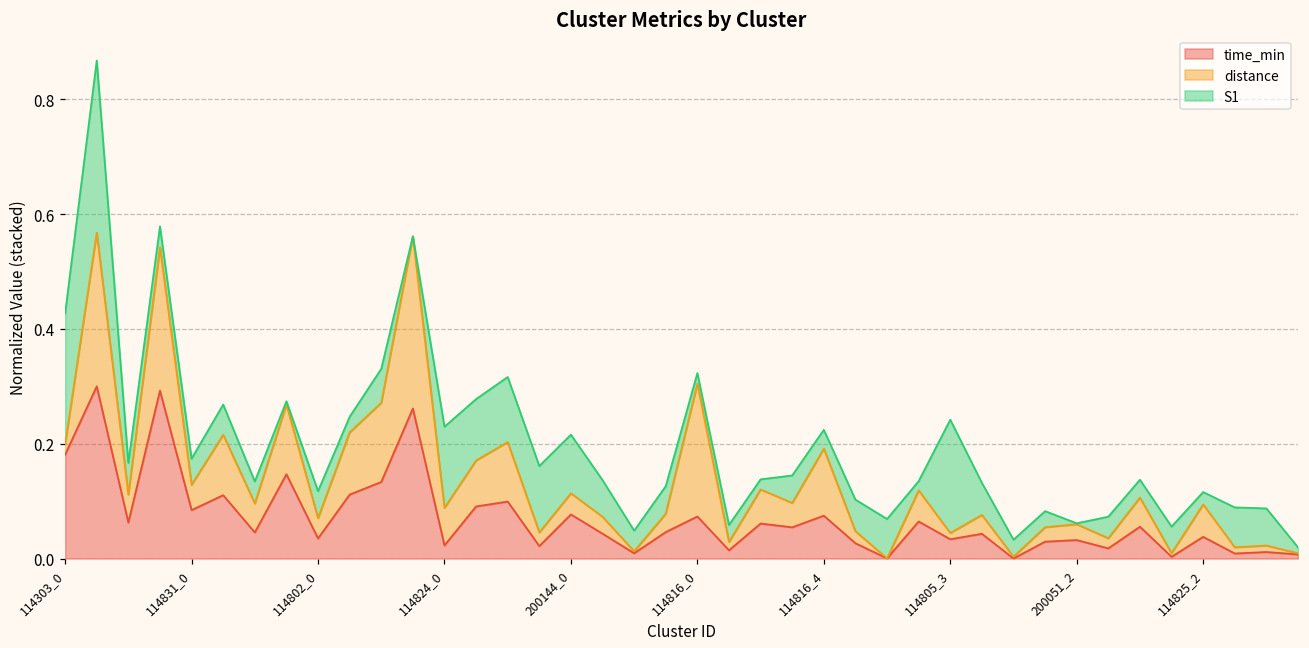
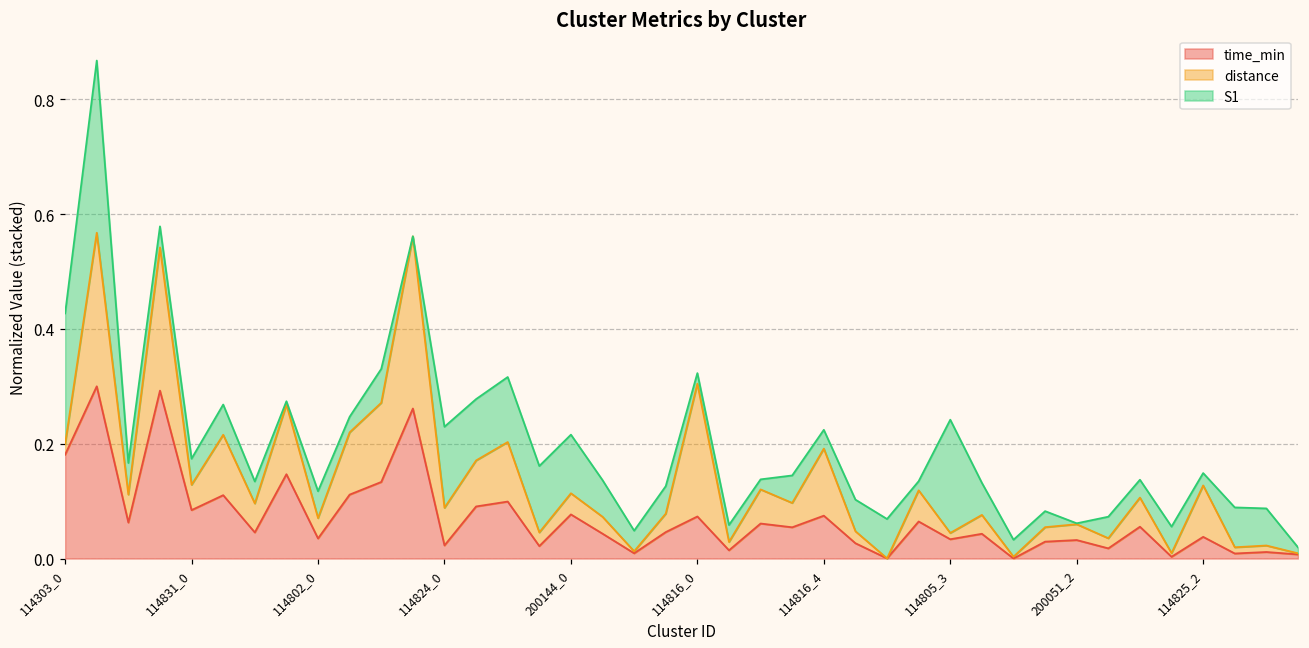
distance, 114825_2: 0.06 -> 0.09
